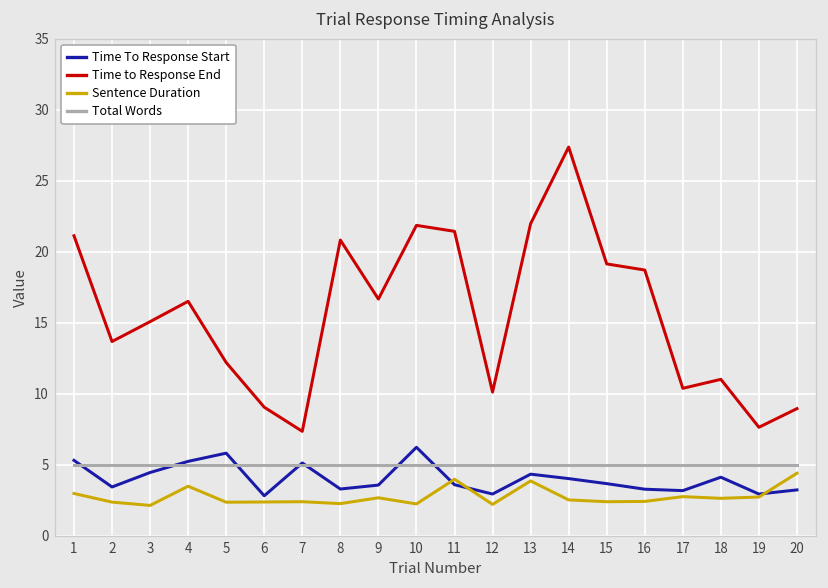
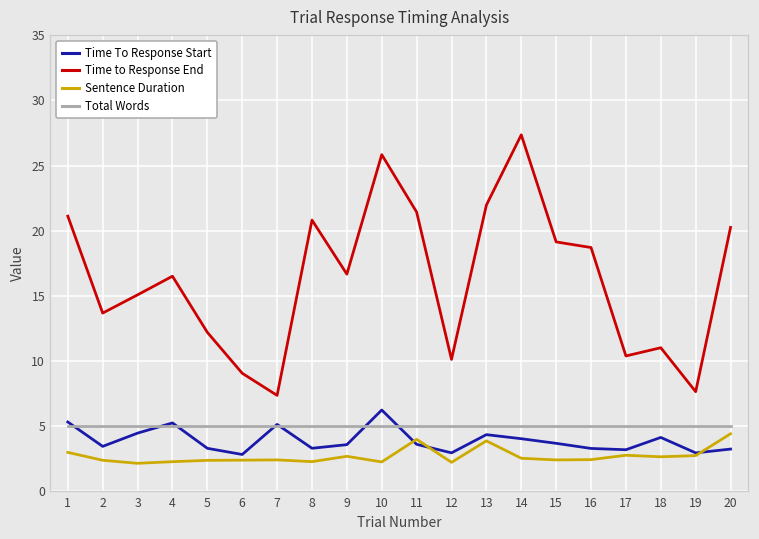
Sentence Duration, 4: 3.5 -> 2.3
Time To Response Start, 5: 5.8 -> 3.3
Time to Response End, 10: 21.9 -> 25.8
Time to Response End, 20: 9.0 -> 20.3
